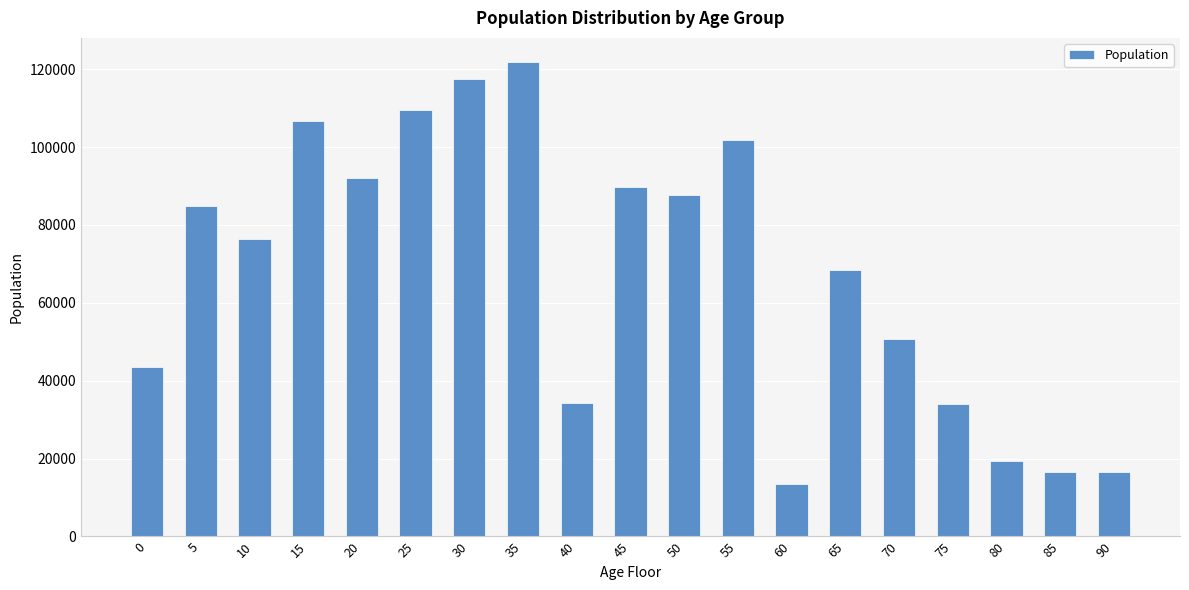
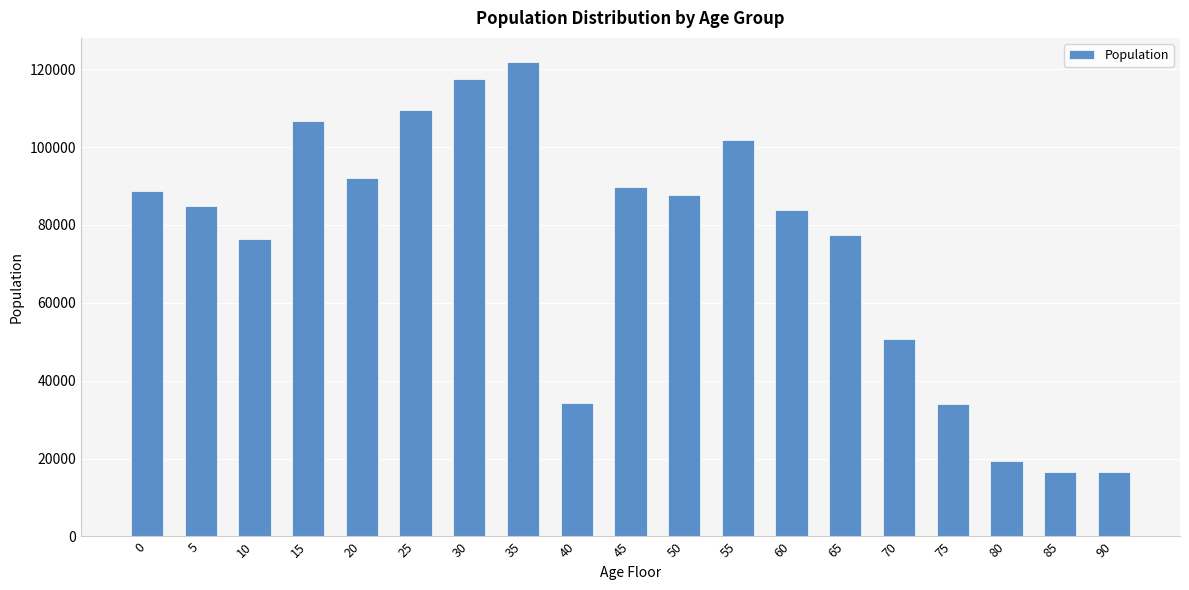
0: 44000 -> 89000
60: 13000 -> 84000
65: 68000 -> 78000
